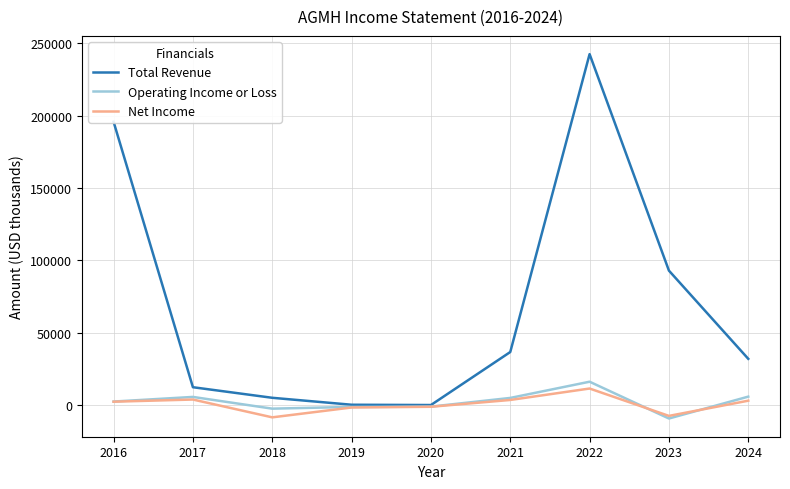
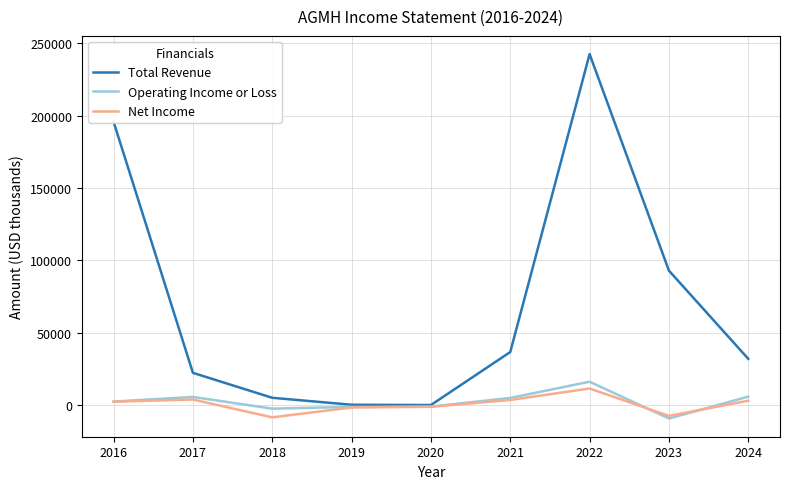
Total Revenue, 2017: 12000 -> 22000
